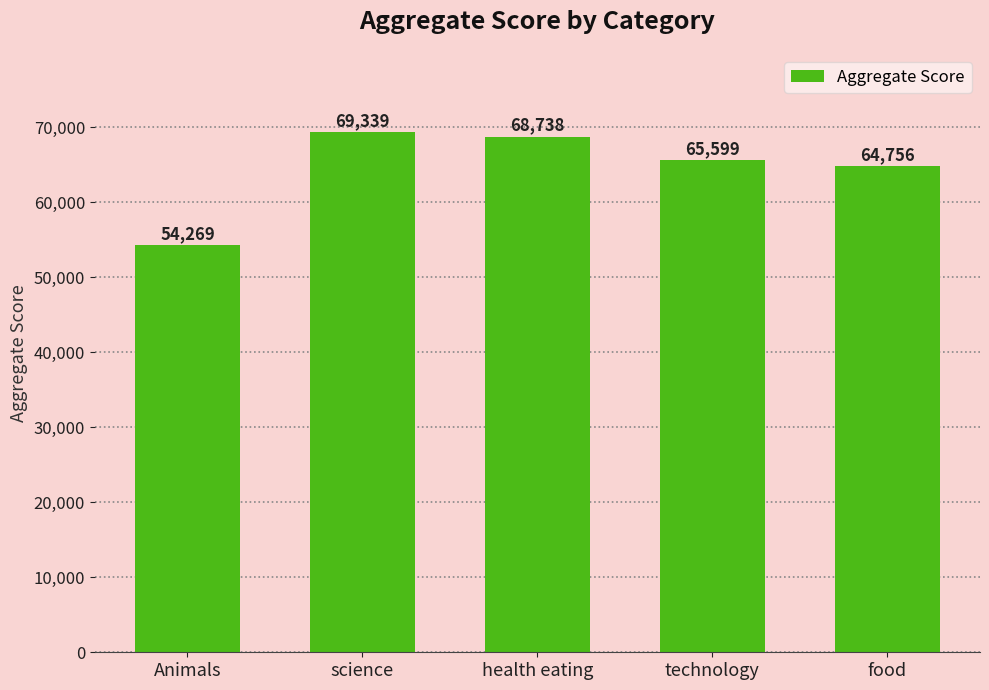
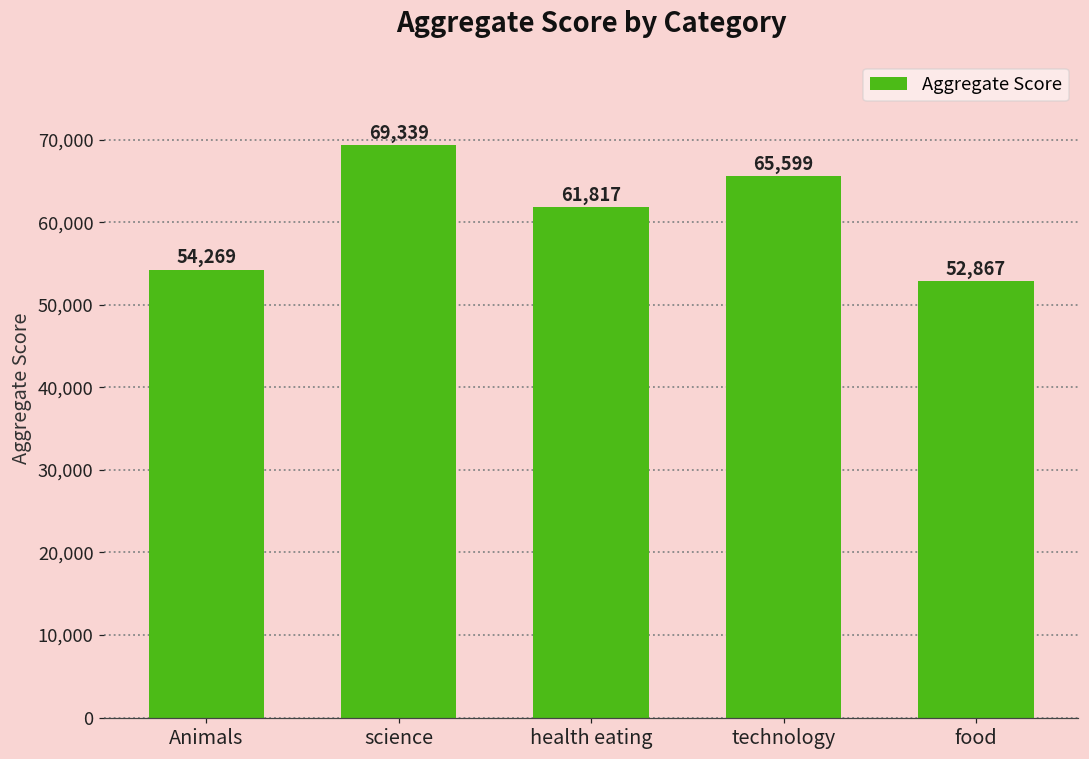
health eating: 68,738 -> 61,817
food: 64,756 -> 52,867
